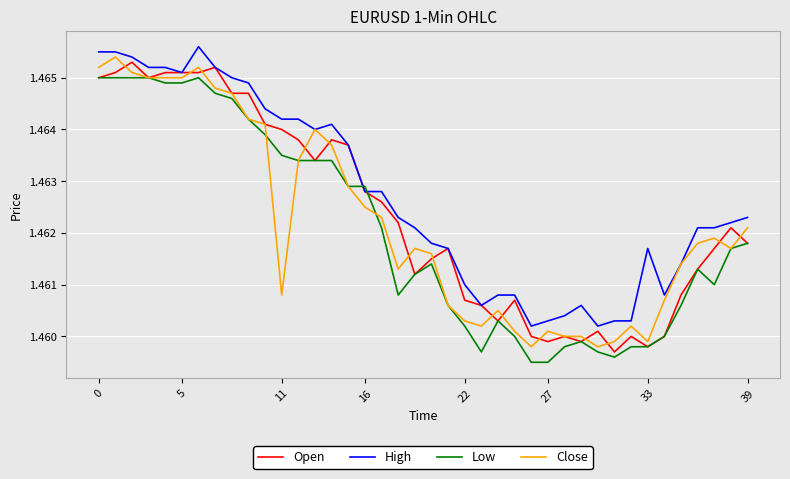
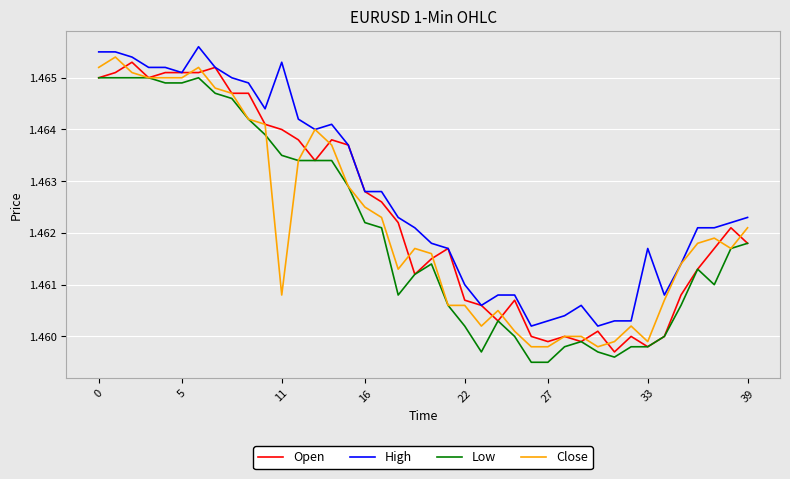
High, 11: 1.4642 -> 1.4653
Low, 16: 1.4629 -> 1.4622
Close, 22: 1.4603 -> 1.4606
Close, 27: 1.4601 -> 1.4598
